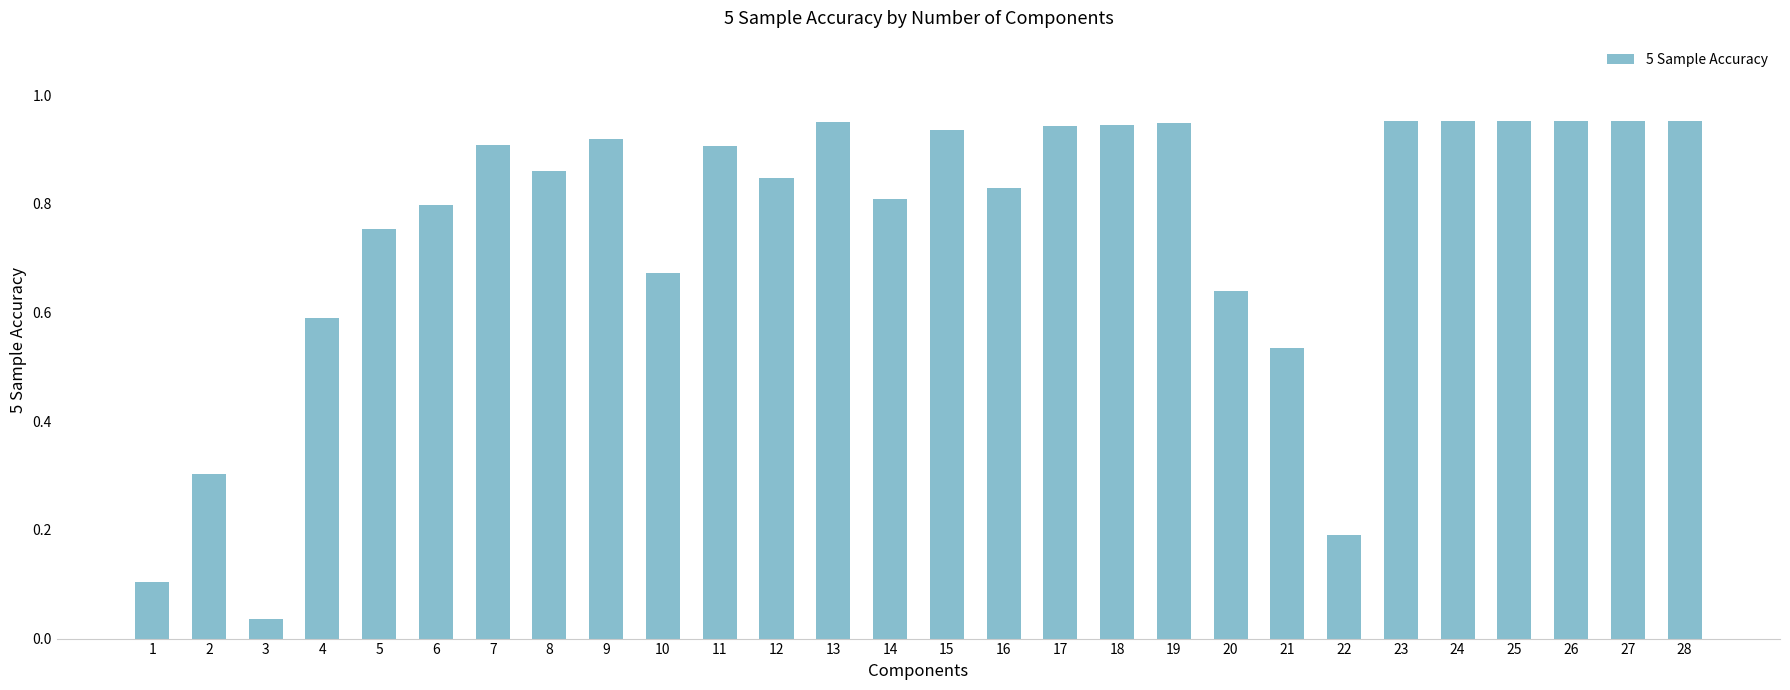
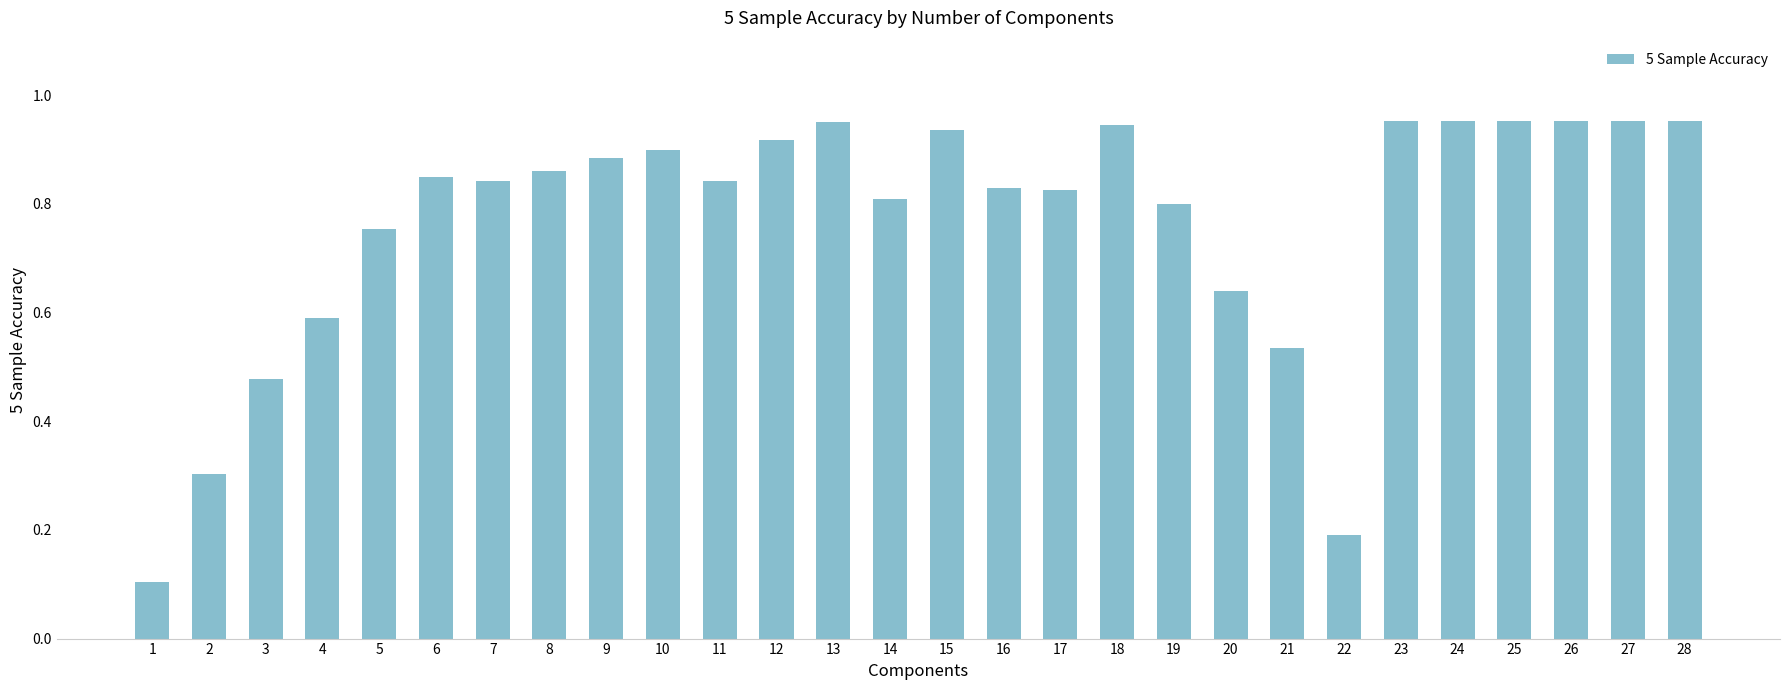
3: 0.04 -> 0.48
6: 0.80 -> 0.85
7: 0.91 -> 0.84
9: 0.92 -> 0.88
10: 0.67 -> 0.90
11: 0.91 -> 0.84
12: 0.85 -> 0.92
17: 0.94 -> 0.82
19: 0.95 -> 0.80
